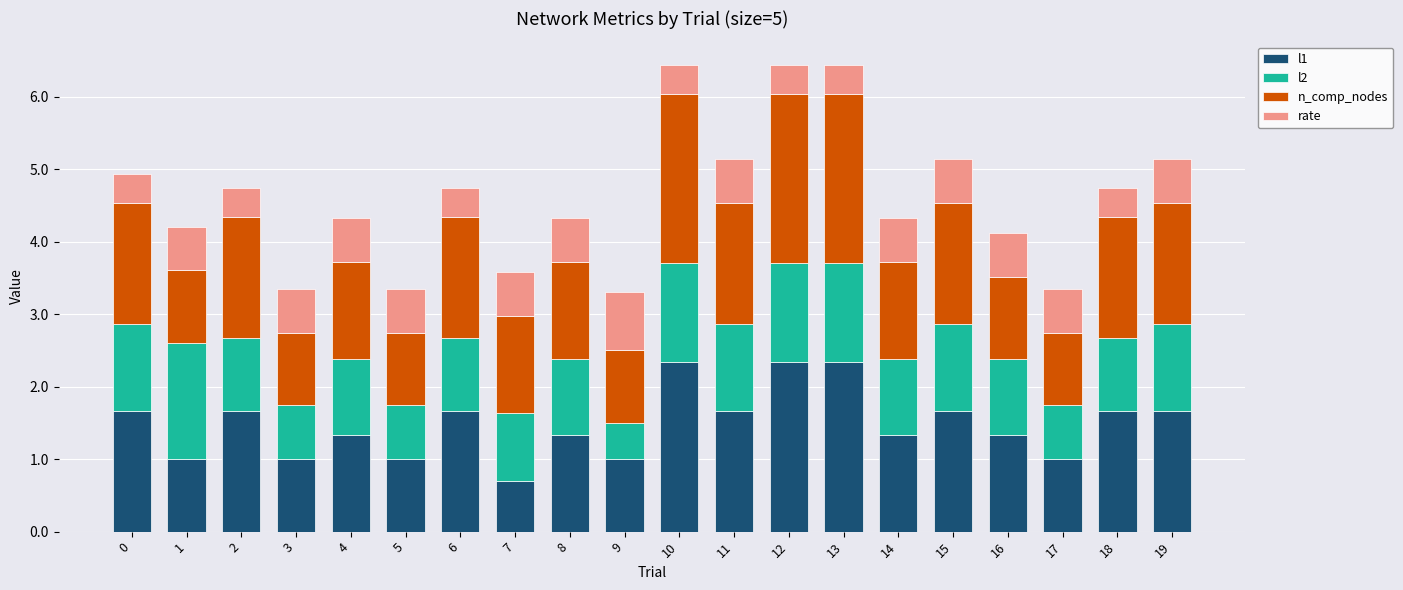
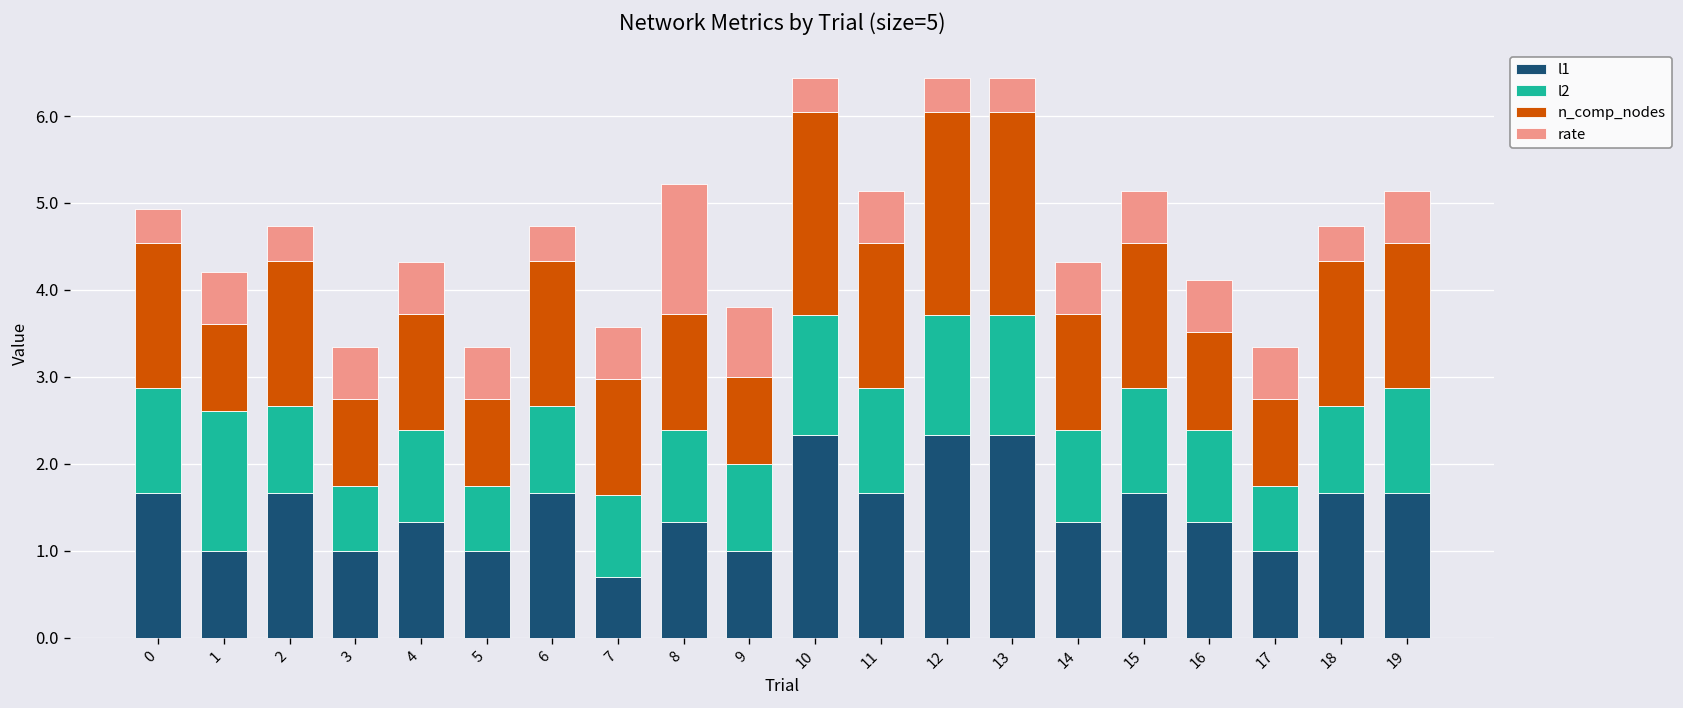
rate, 8: 0.6 -> 1.5
l2, 9: 0.5 -> 1.0
